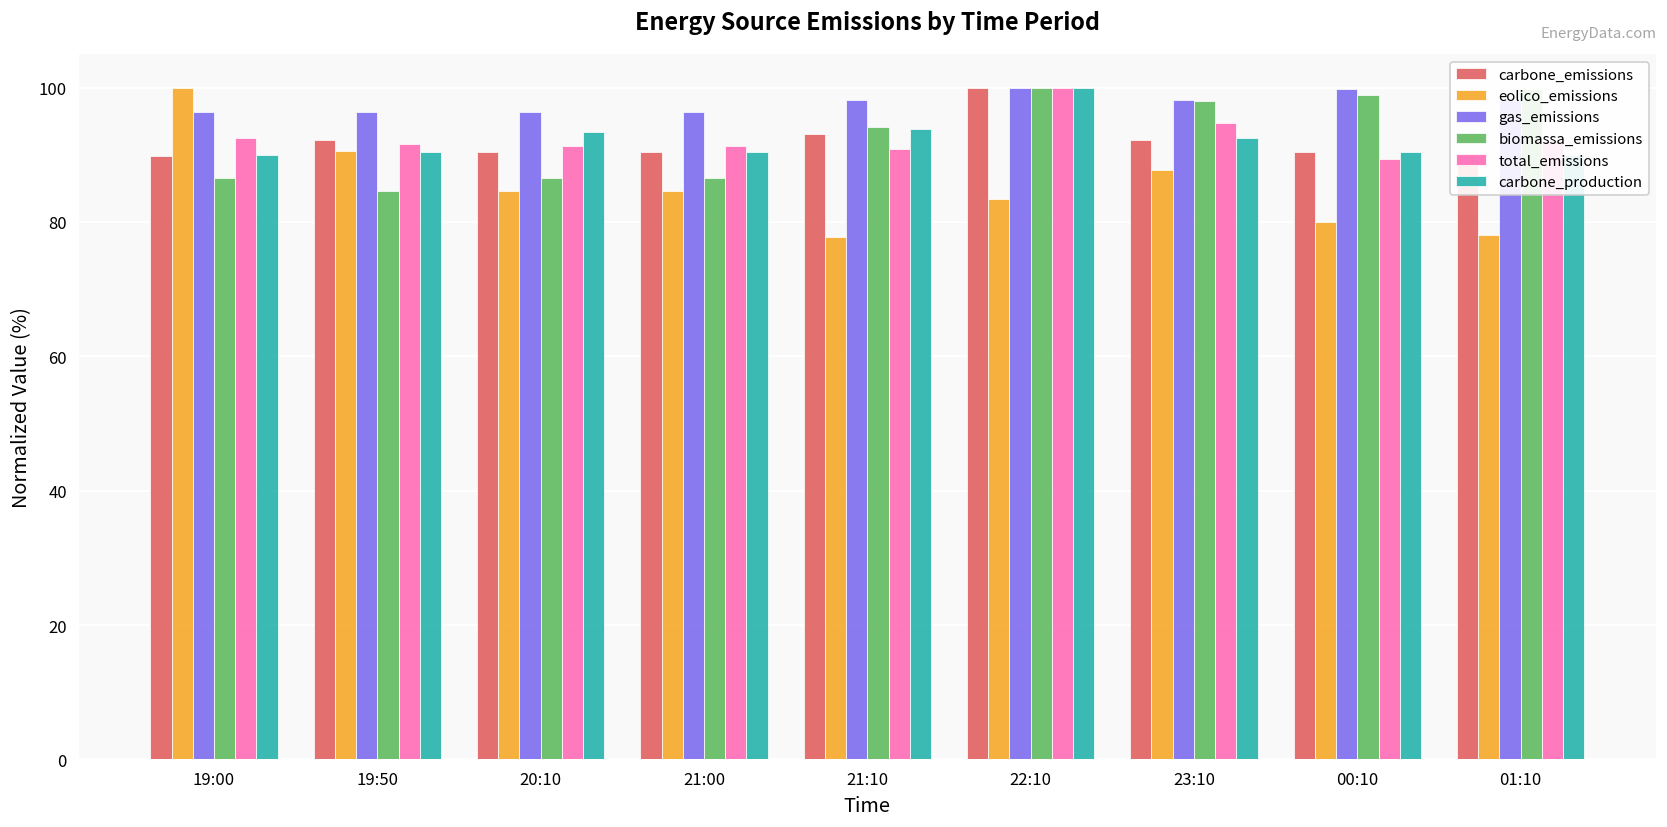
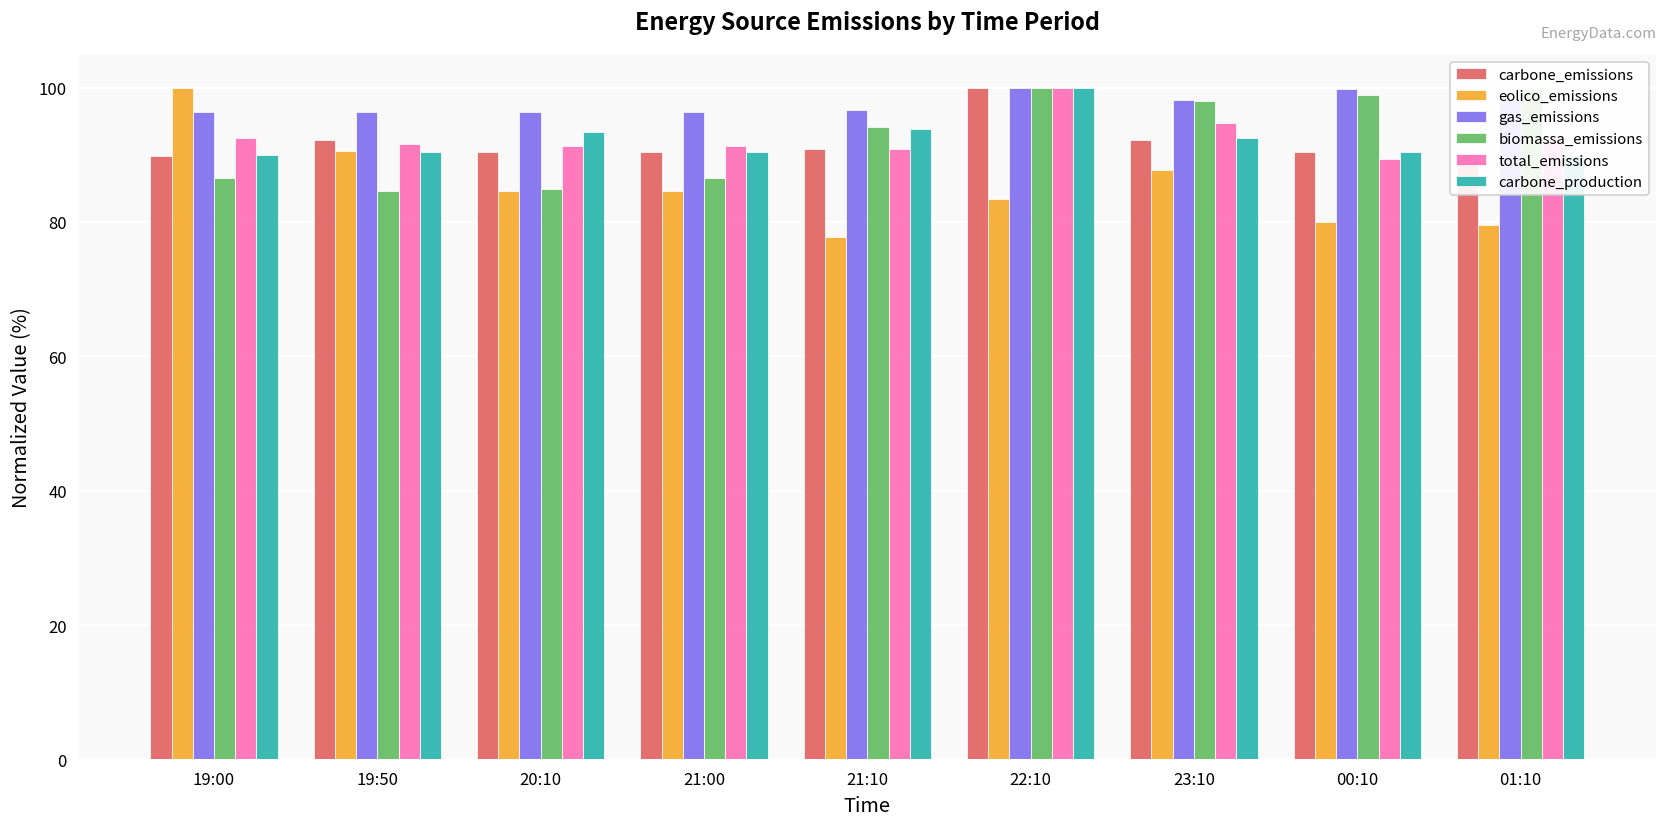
biomassa_emissions, 20:10: 87 -> 85
carbone_emissions, 21:10: 93 -> 91
gas_emissions, 21:10: 98 -> 97
eolico_emissions, 01:10: 78 -> 80
